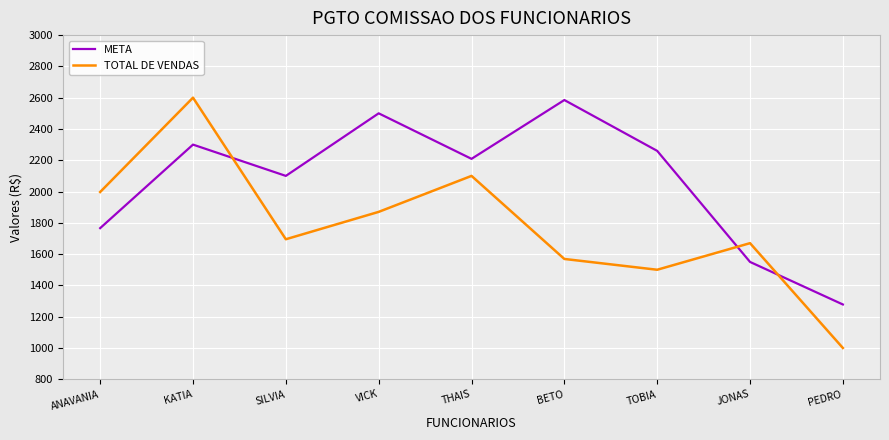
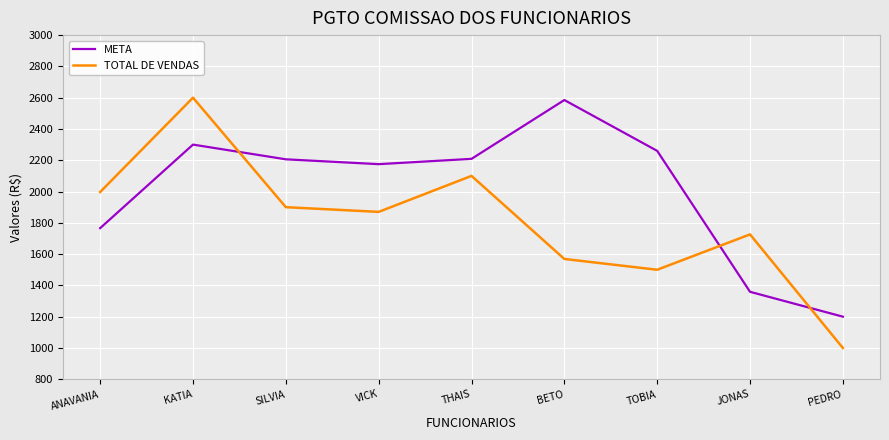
META, SILVIA: 2100 -> 2210
TOTAL DE VENDAS, SILVIA: 1700 -> 1900
META, VICK: 2500 -> 2180
META, JONAS: 1550 -> 1360
TOTAL DE VENDAS, JONAS: 1670 -> 1730
META, PEDRO: 1280 -> 1200
